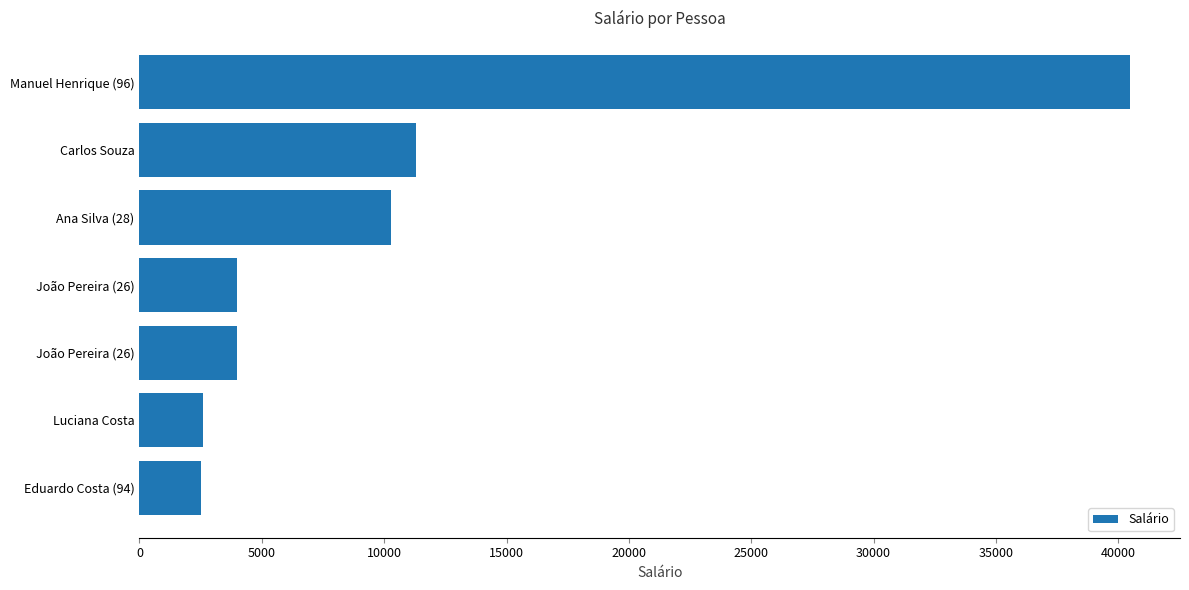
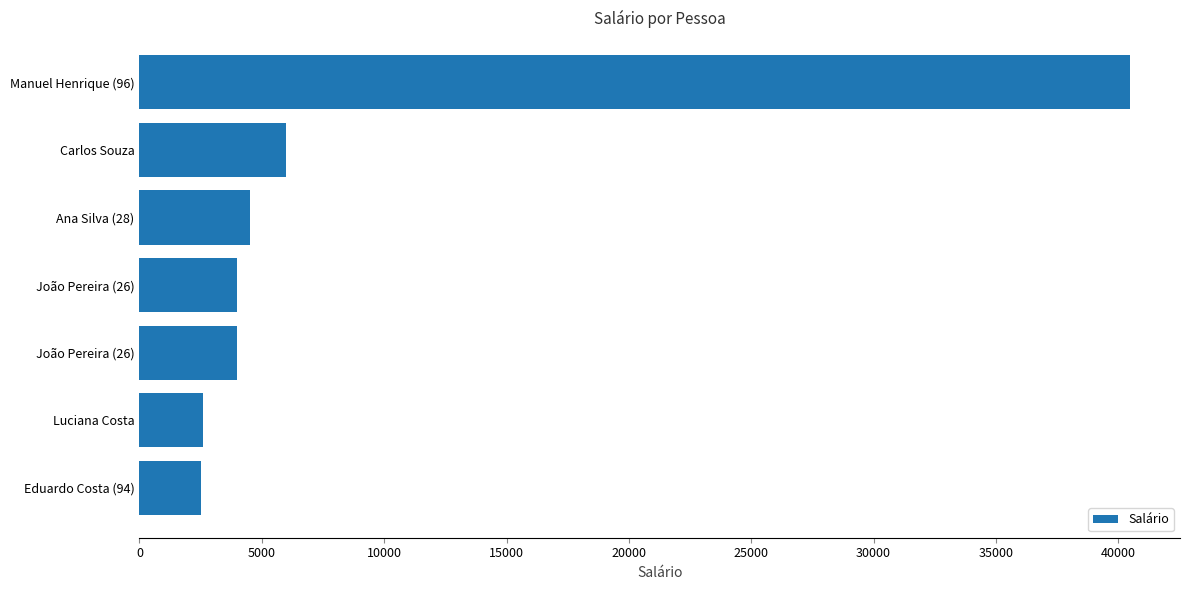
Carlos Souza: 11300 -> 6000
Ana Silva (28): 10300 -> 4500
